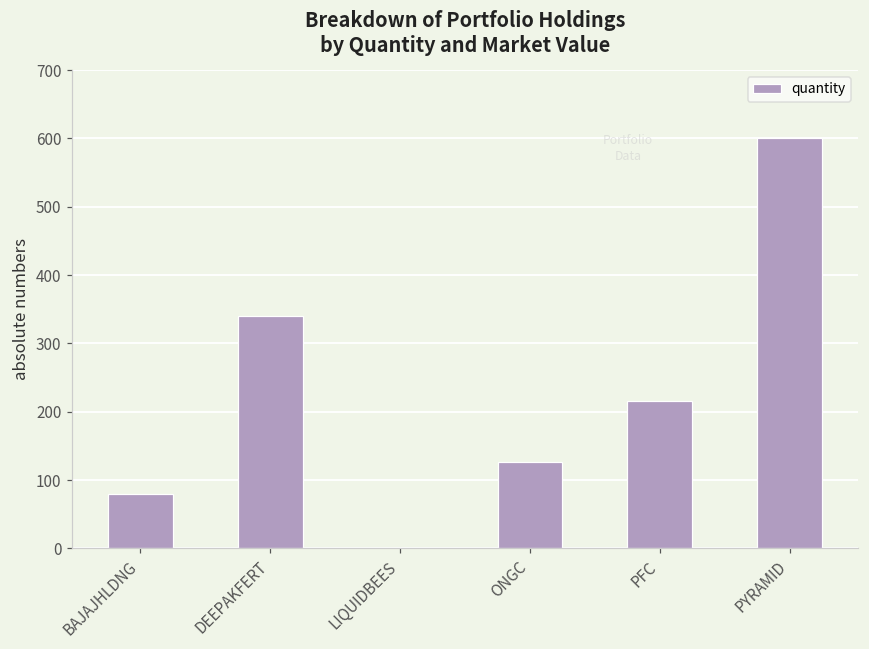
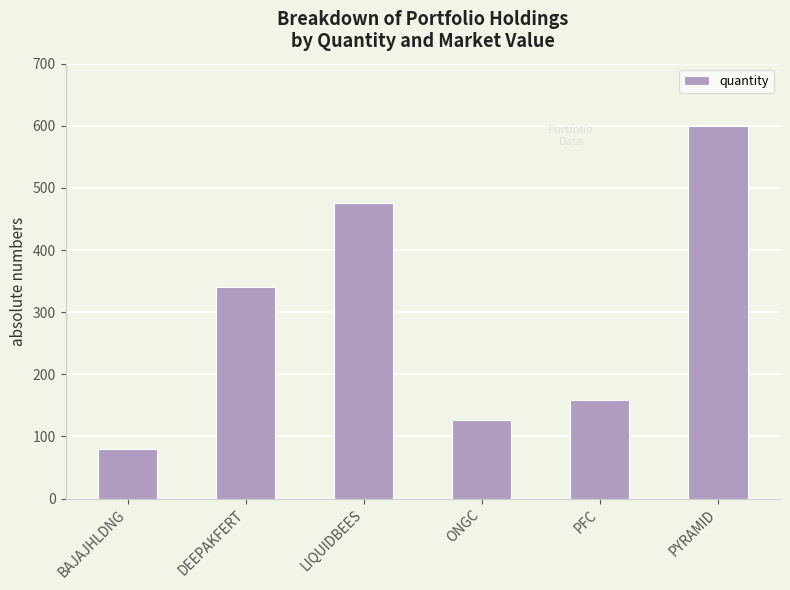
LIQUIDBEES: 0 -> 480
PFC: 220 -> 160
